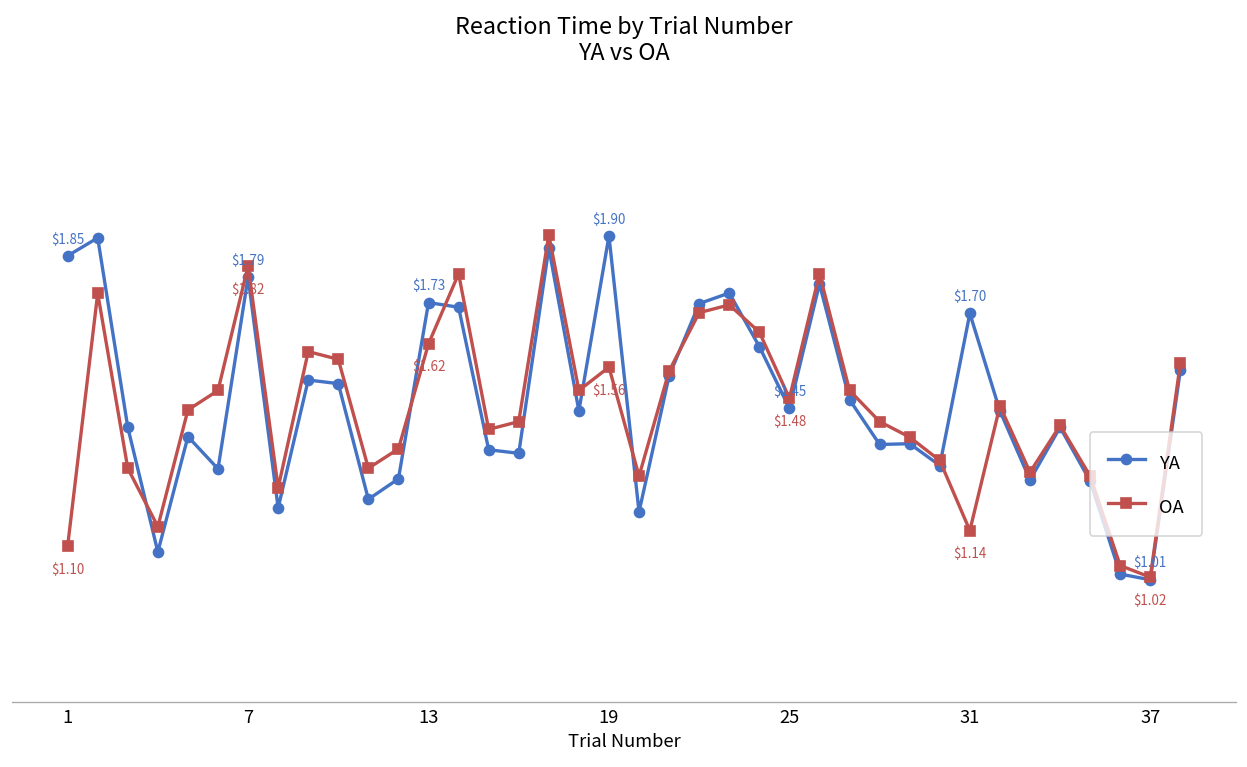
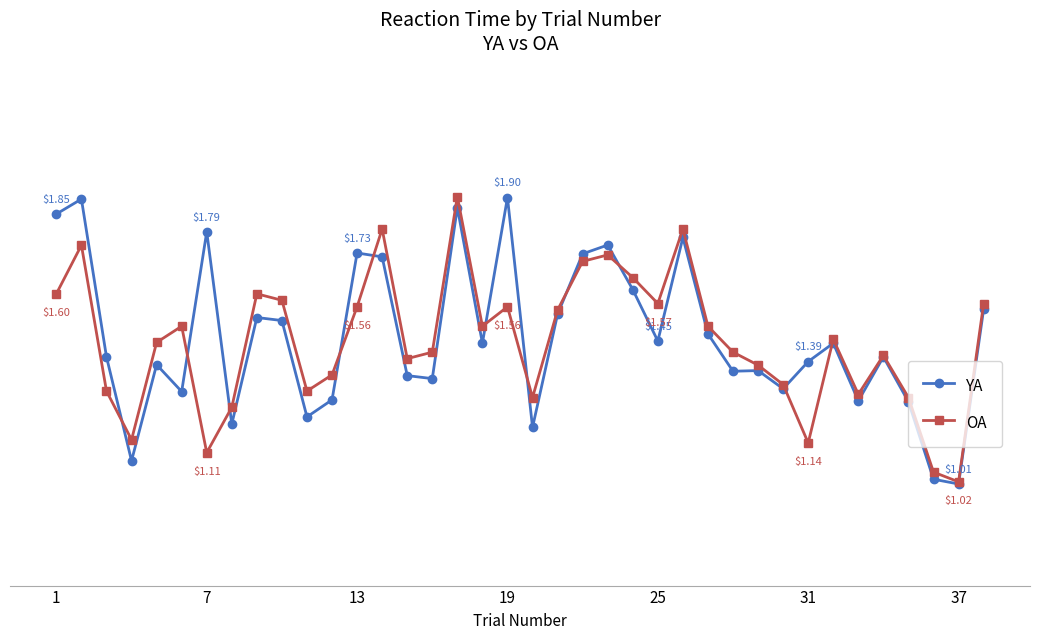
OA, 1: $1.10 -> $1.60
OA, 7: $1.82 -> $1.11
OA, 13: $1.62 -> $1.56
OA, 25: $1.48 -> $1.57
YA, 31: $1.70 -> $1.39
